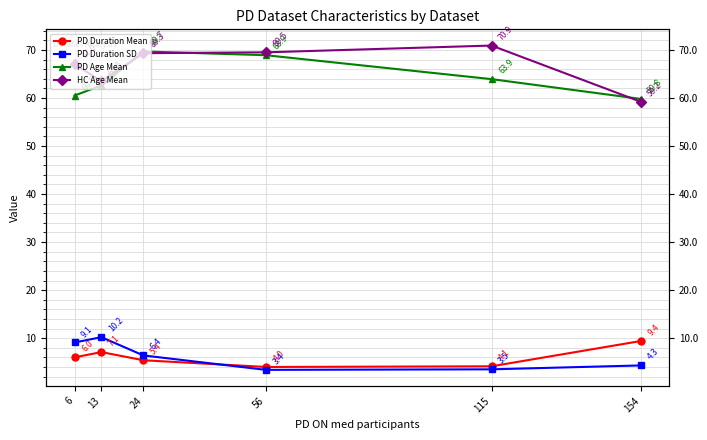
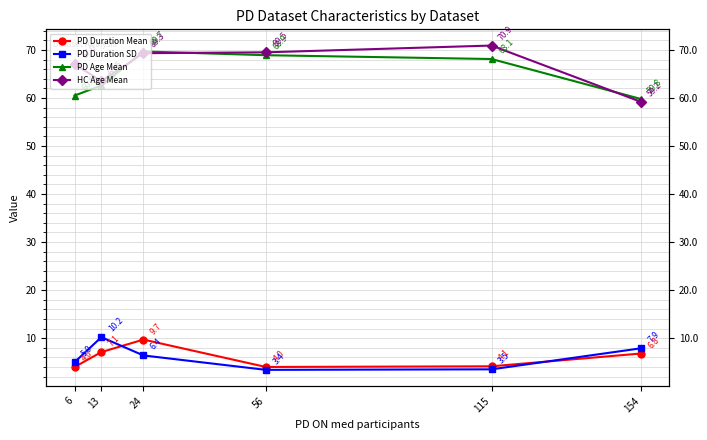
PD Duration Mean, 6: 6.0 -> 4.0
PD Duration SD, 6: 9.1 -> 5.0
PD Duration Mean, 24: 5.4 -> 9.7
PD Age Mean, 115: 63.9 -> 68.1
PD Duration Mean, 154: 9.4 -> 6.8
PD Duration SD, 154: 4.3 -> 7.9
